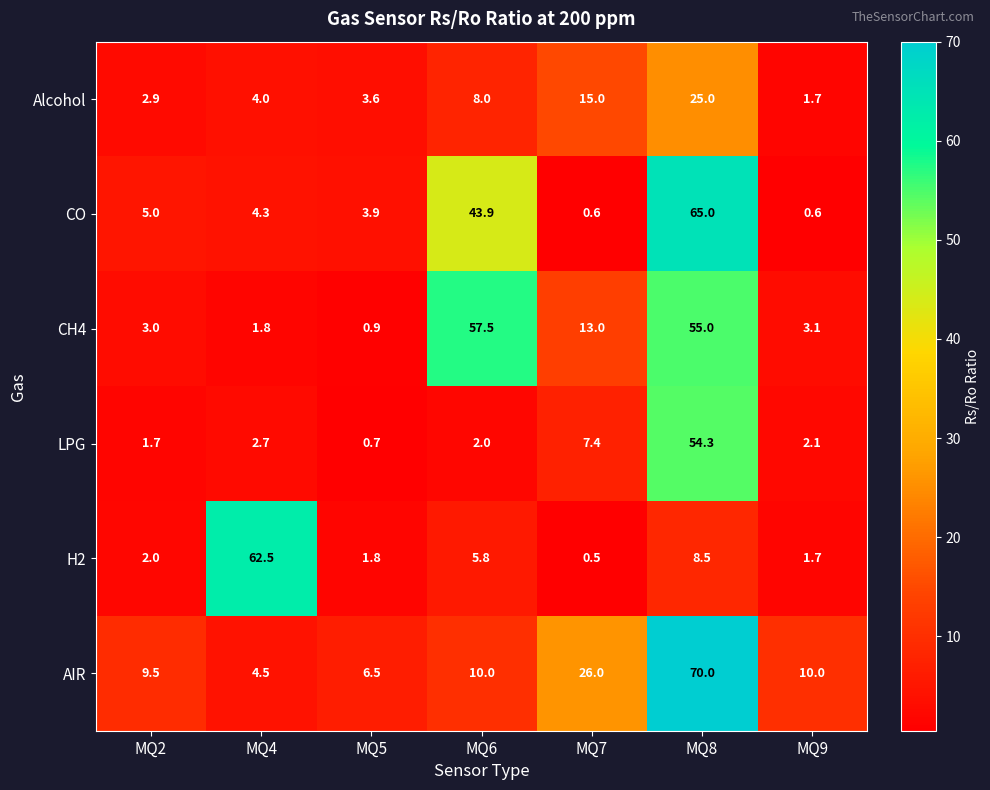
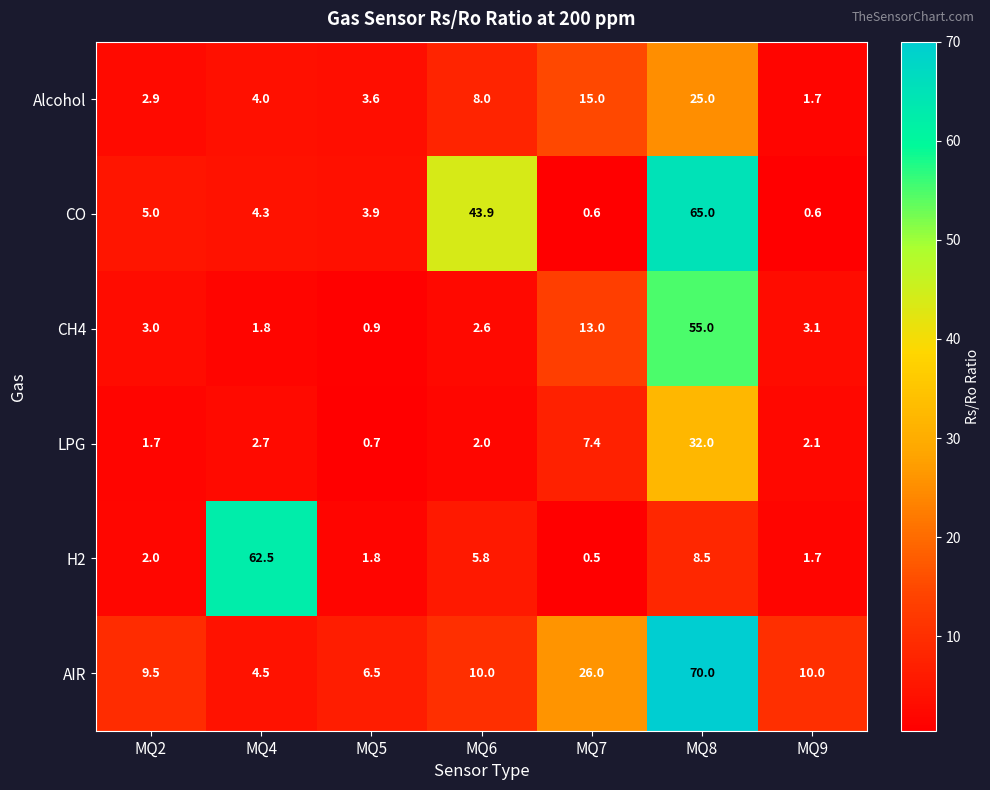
CH4, MQ6: 57.5 -> 2.6
LPG, MQ8: 54.3 -> 32.0
